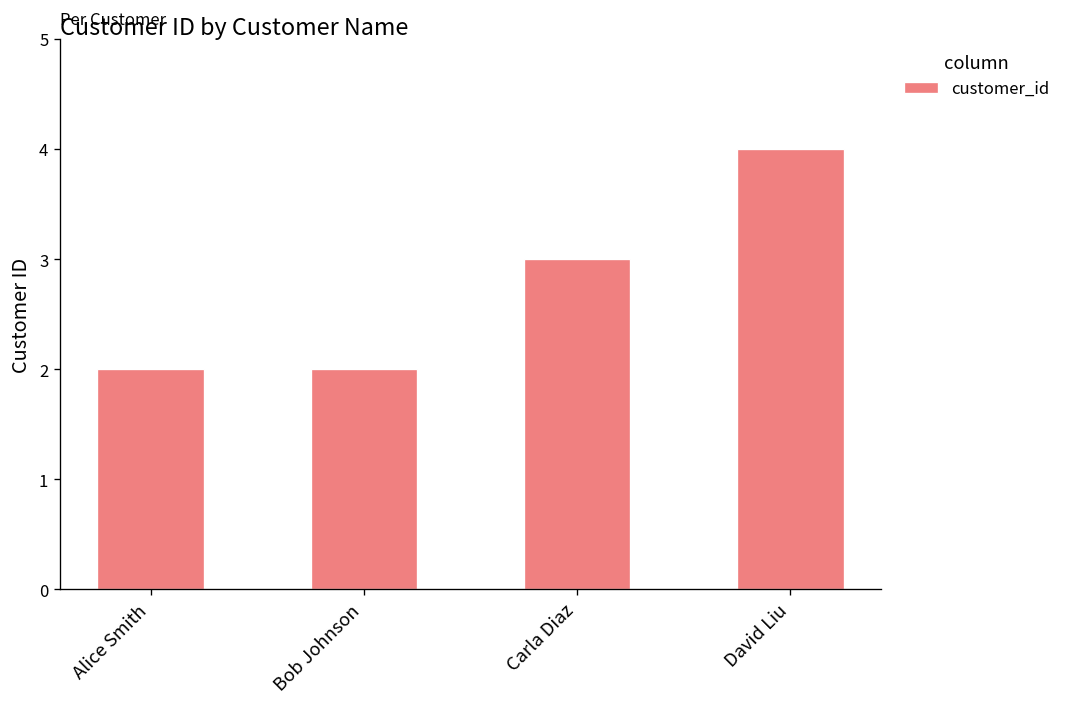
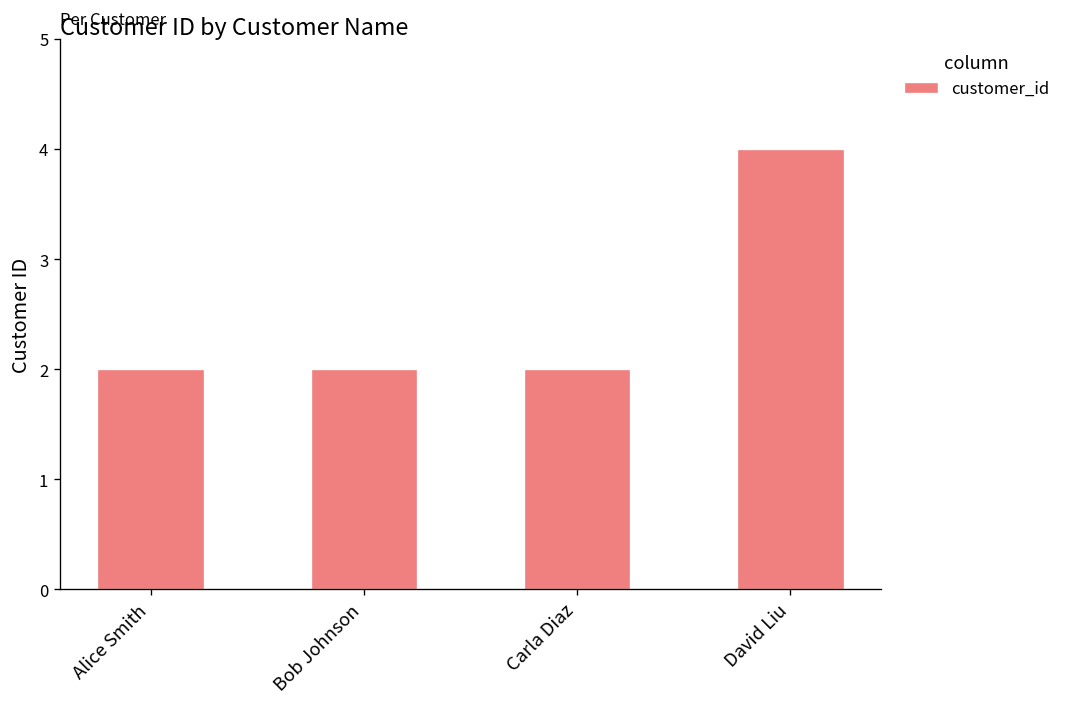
Carla Diaz: 3 -> 2
